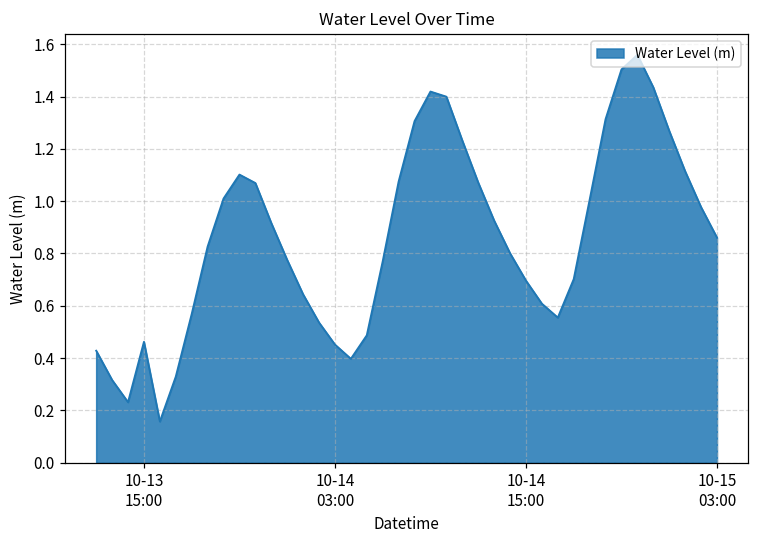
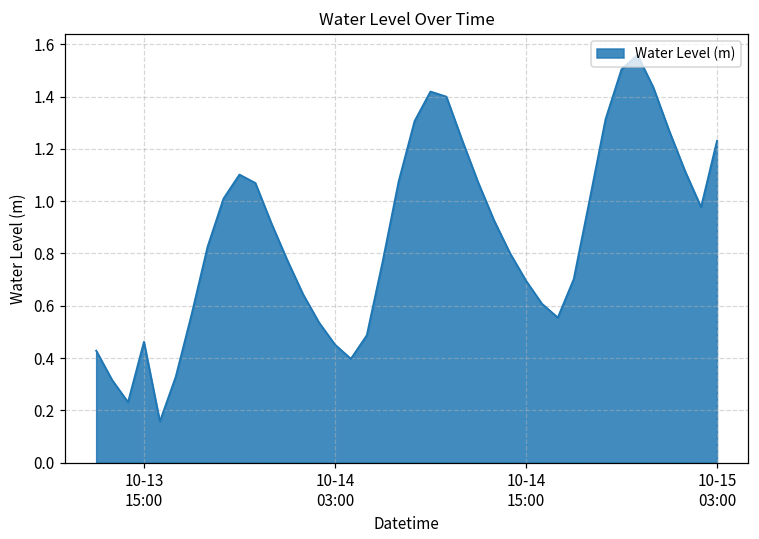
10-15 03:00: 0.86 -> 1.23
